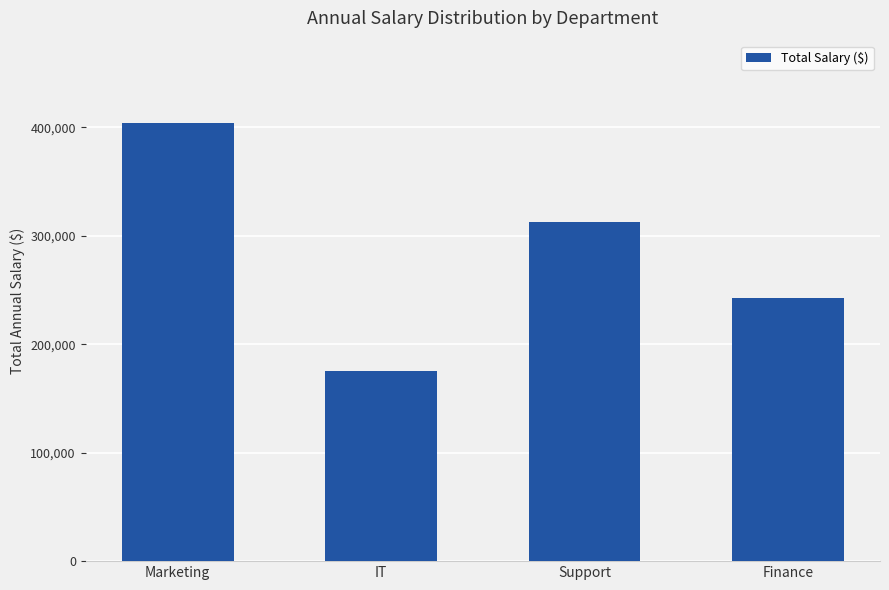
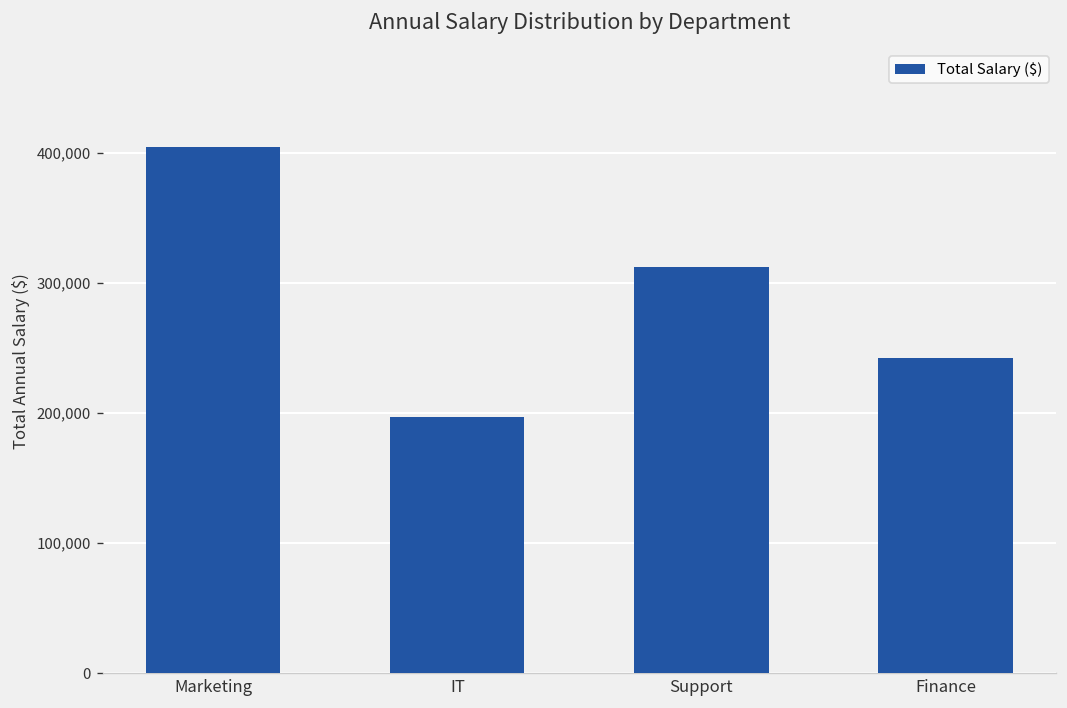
IT: 176,000 -> 197,000
